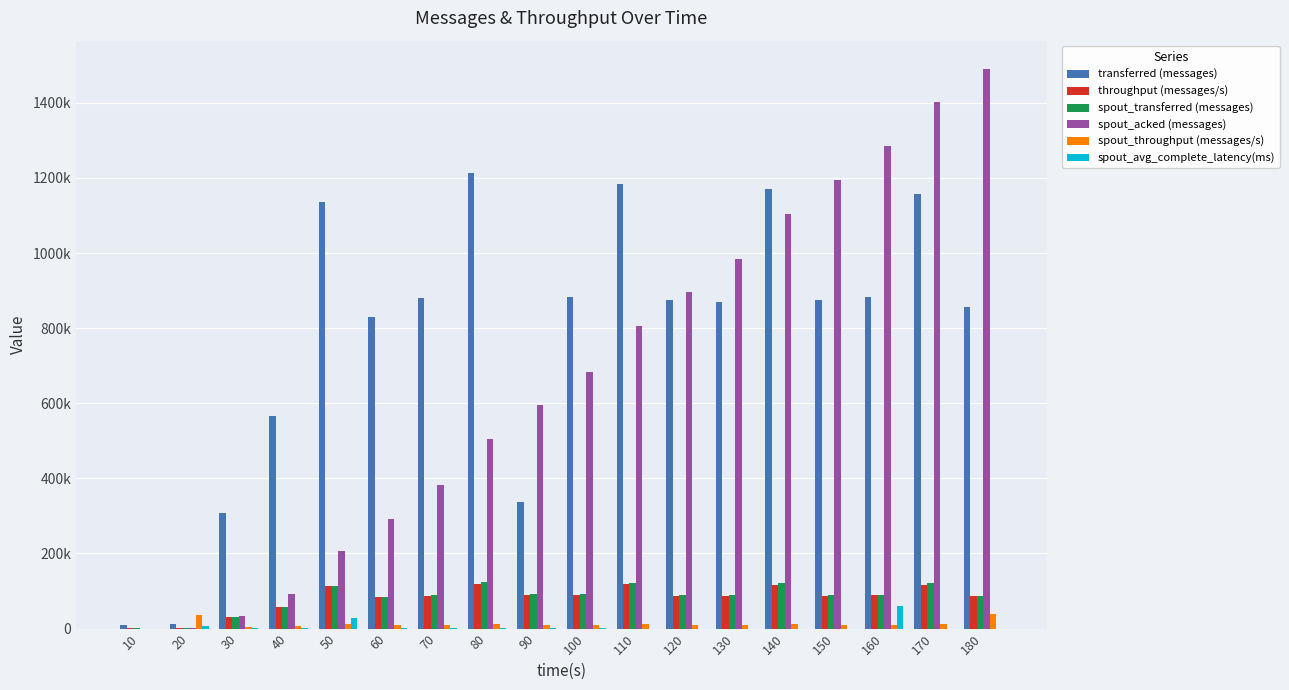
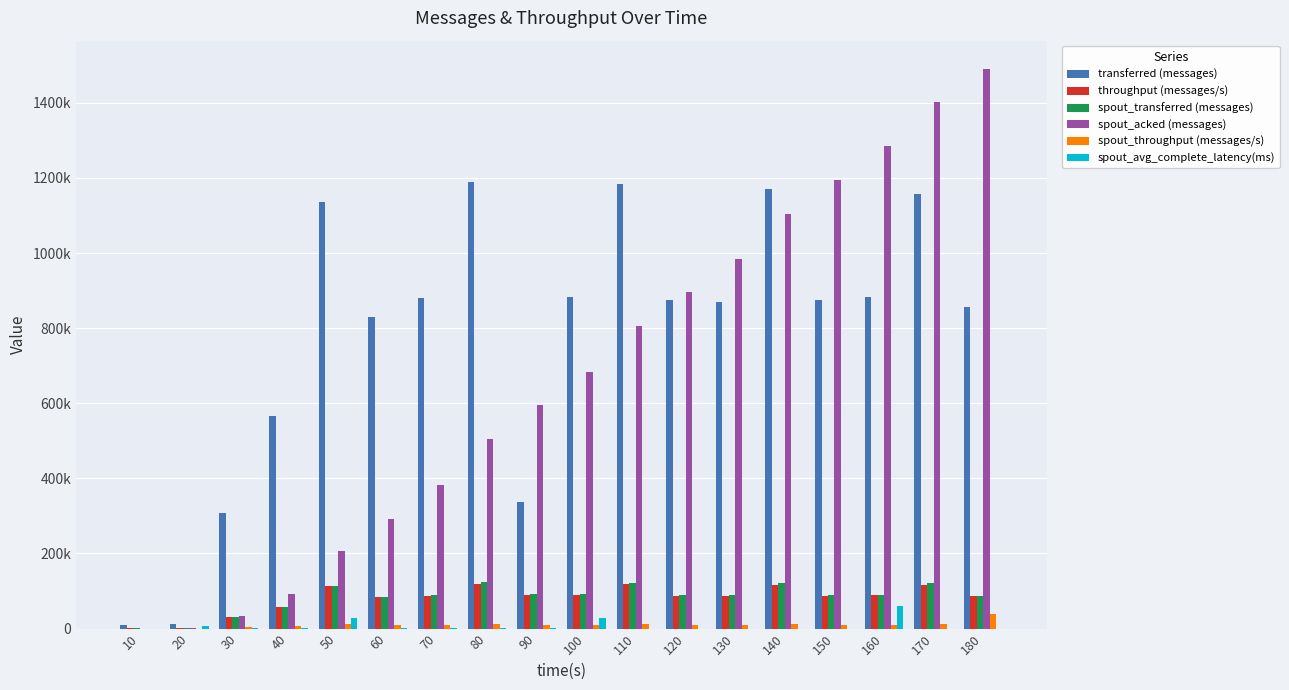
spout_throughput (messages/s), 20: 40000 -> 0
transferred (messages), 80: 1210000 -> 1190000
spout_avg_complete_latency(ms), 100: 0 -> 30000
